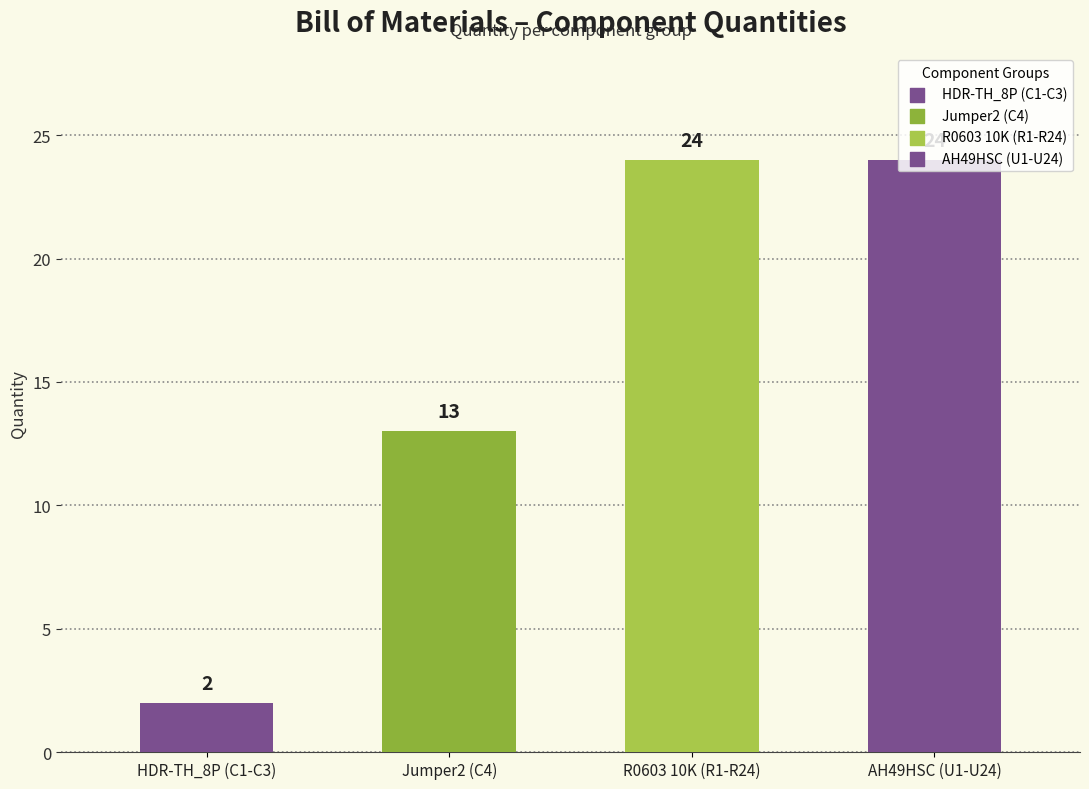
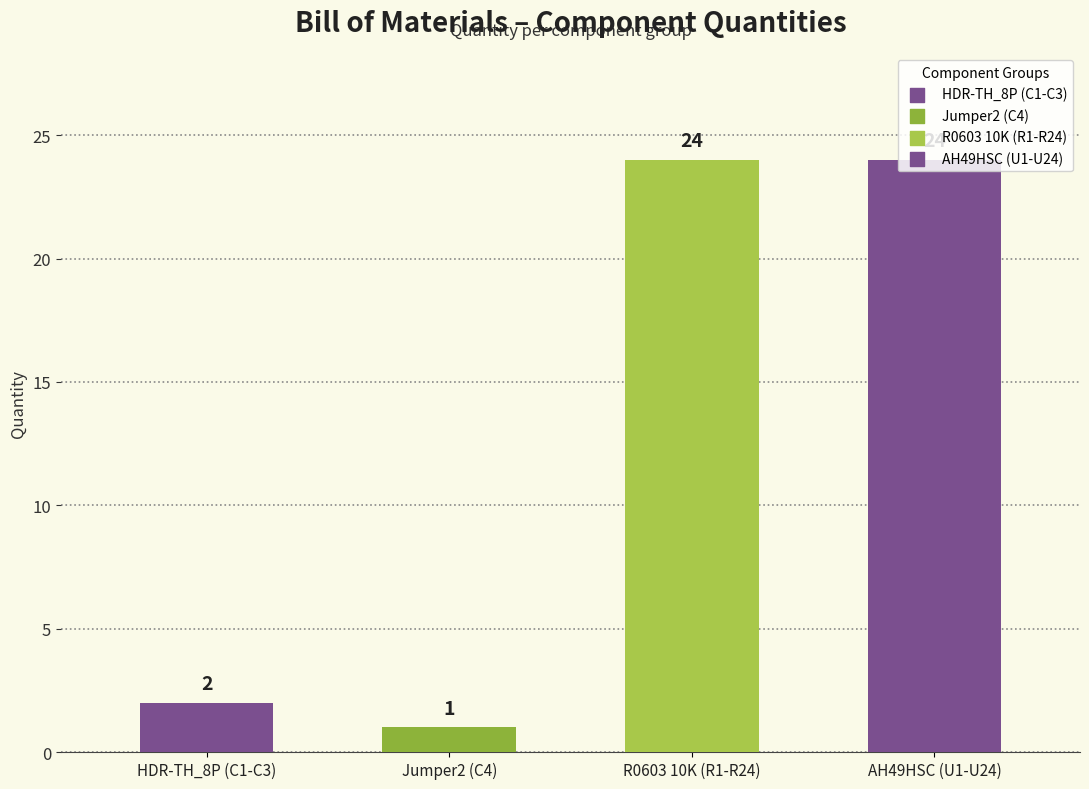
Jumper2 (C4): 13 -> 1
